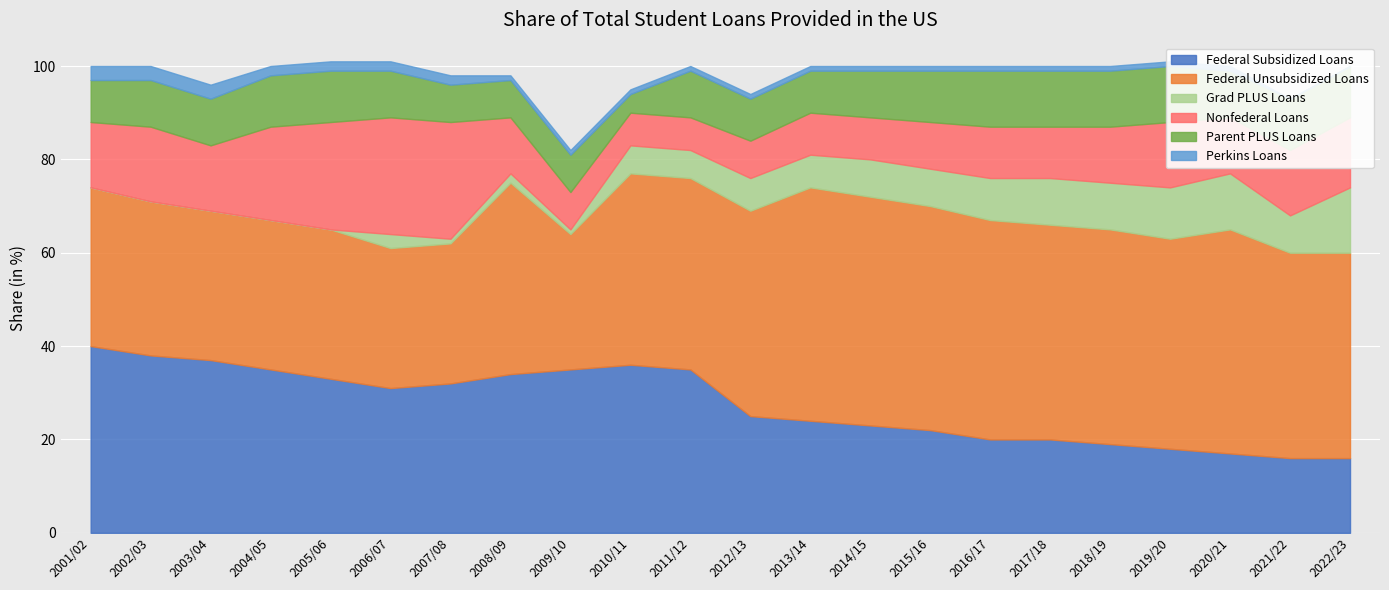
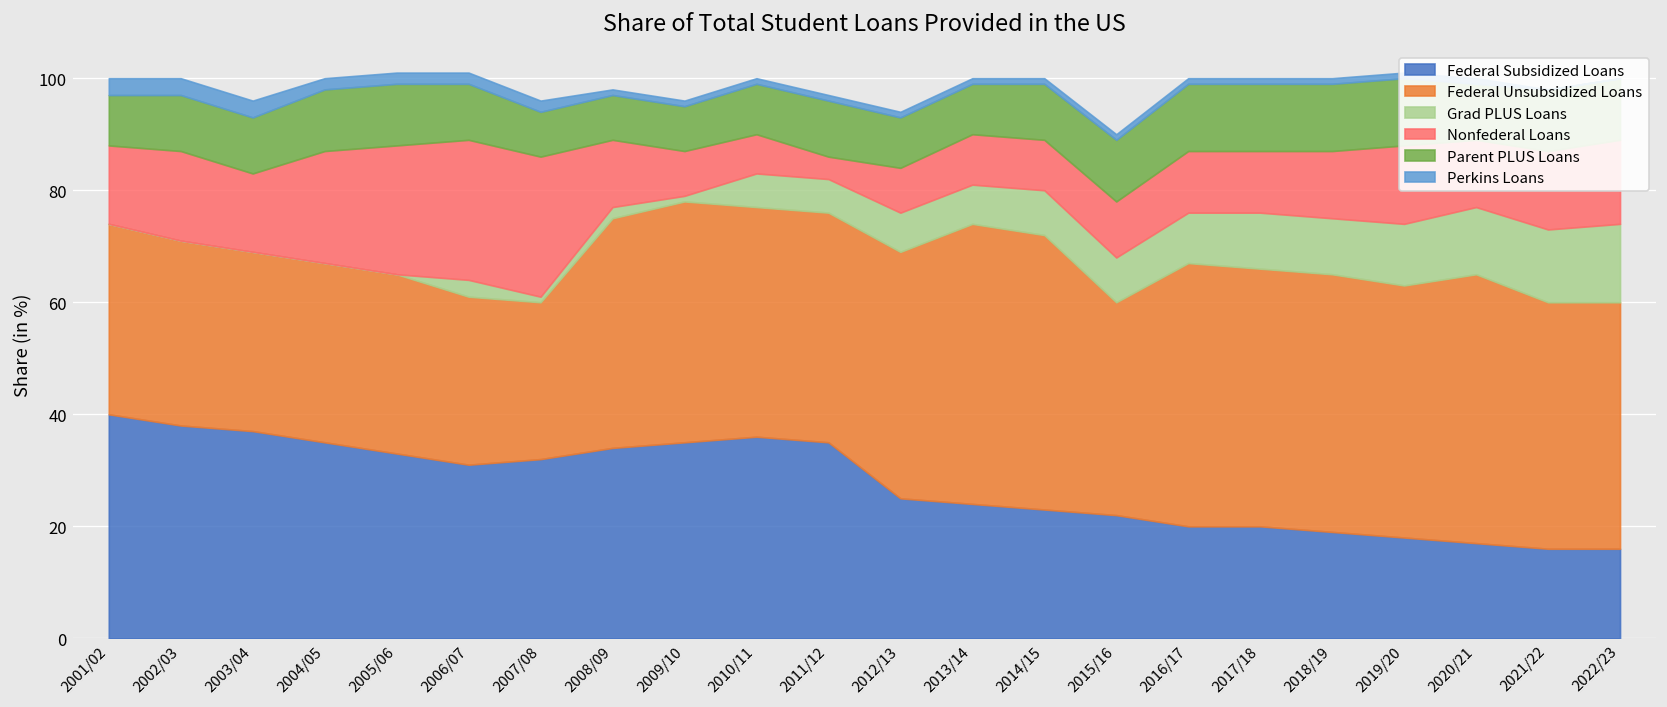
Federal Unsubsidized Loans, 2007/08: 30 -> 28
Federal Unsubsidized Loans, 2009/10: 29 -> 43
Parent PLUS Loans, 2010/11: 4 -> 9
Nonfederal Loans, 2011/12: 7 -> 4
Federal Unsubsidized Loans, 2015/16: 48 -> 38
Grad PLUS Loans, 2021/22: 8 -> 13
